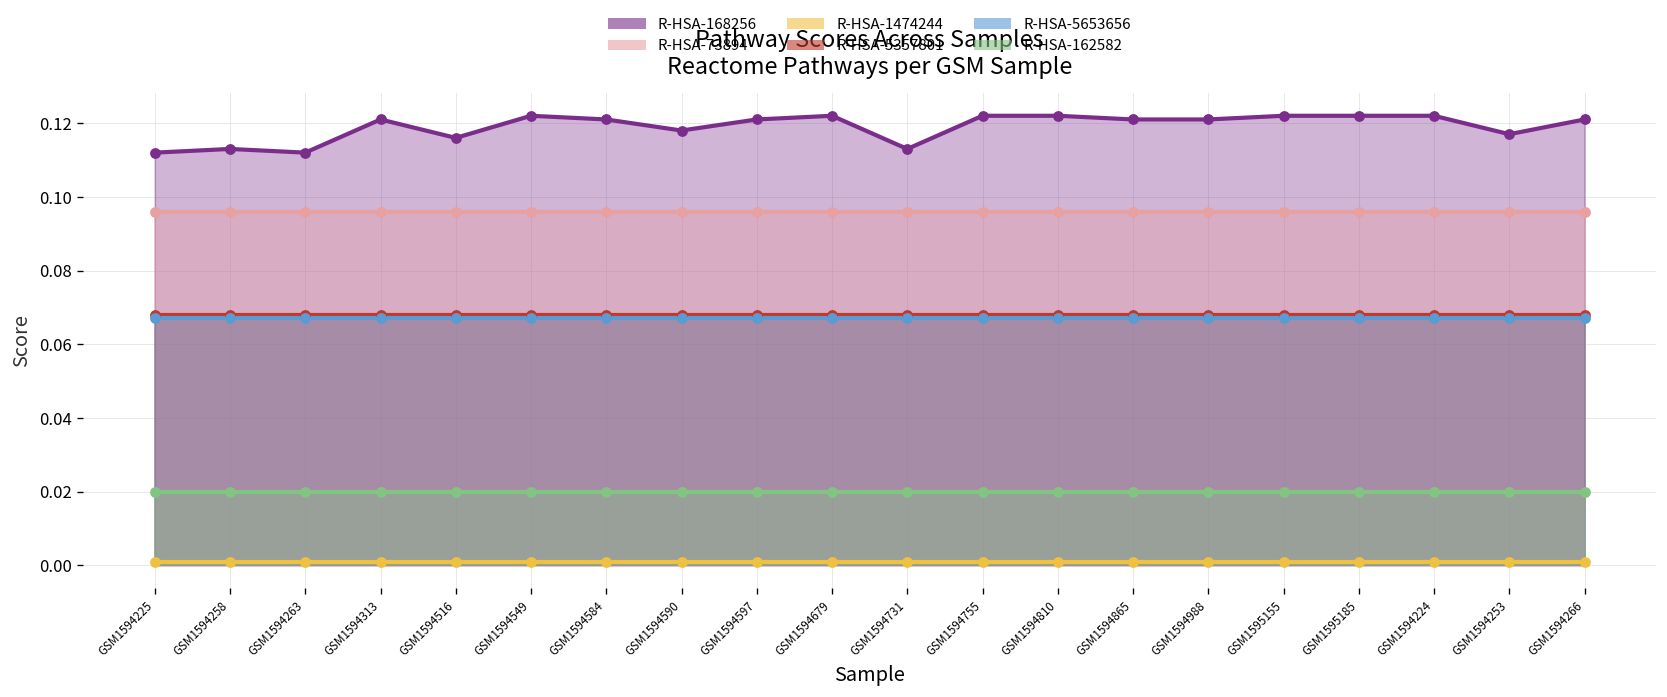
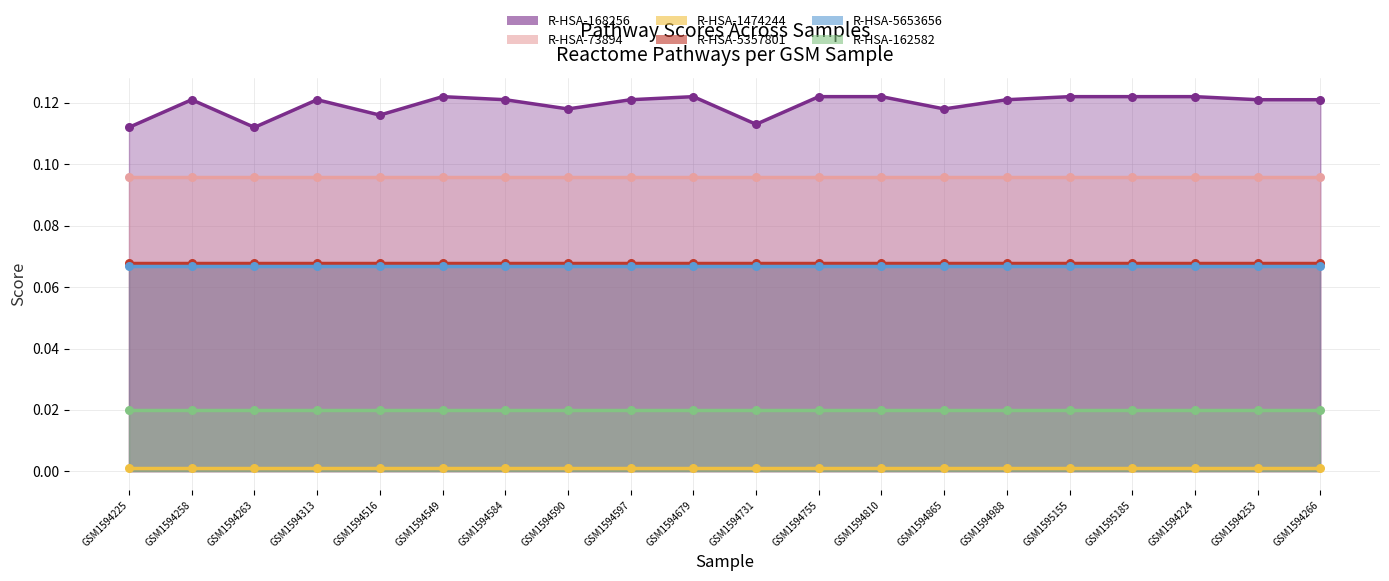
R-HSA-168256, GSM1594258: 0.113 -> 0.121
R-HSA-168256, GSM1594865: 0.121 -> 0.118
R-HSA-168256, GSM1594253: 0.117 -> 0.121
